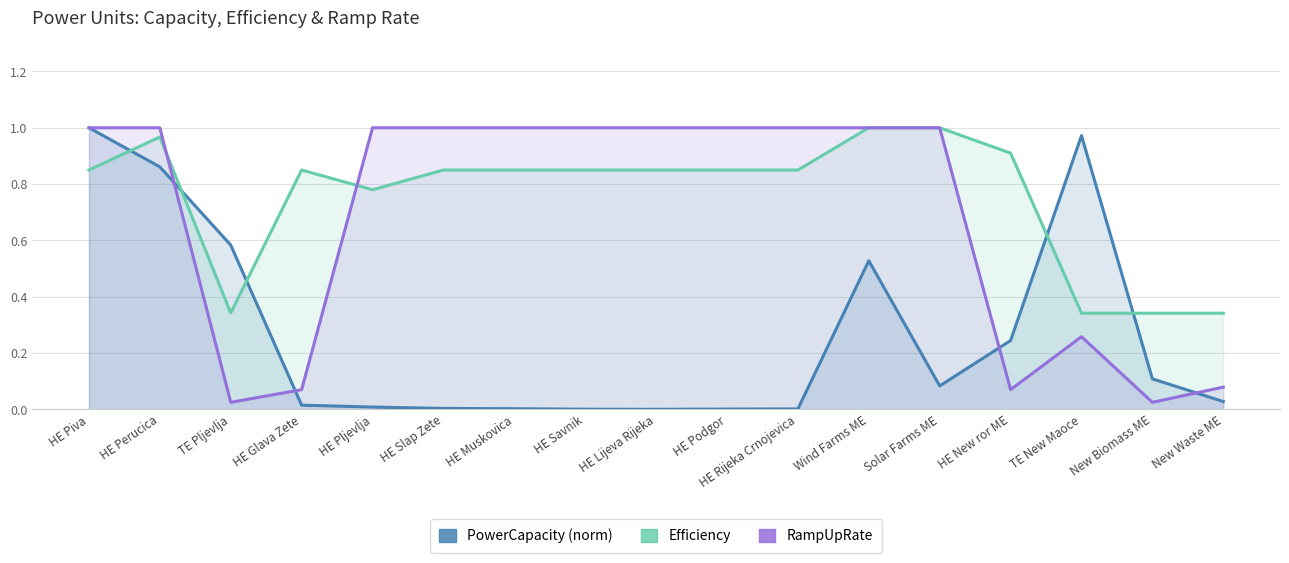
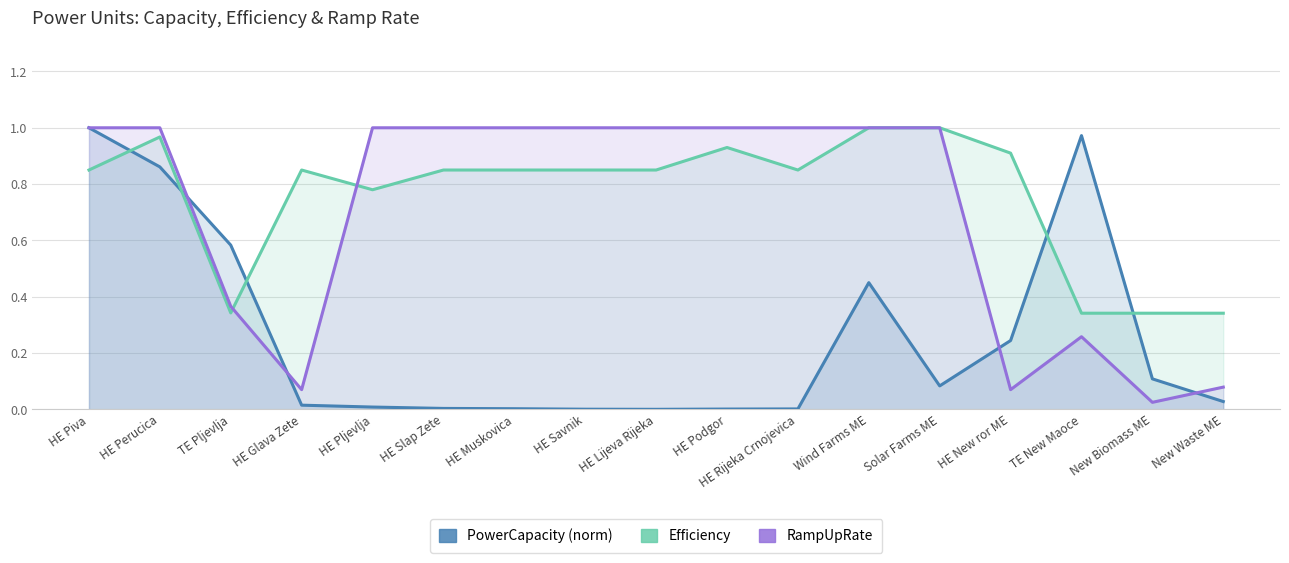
RampUpRate, TE Pljevlja: 0.03 -> 0.37
Efficiency, HE Podgor: 0.85 -> 0.93
PowerCapacity (norm), Wind Farms ME: 0.53 -> 0.45
